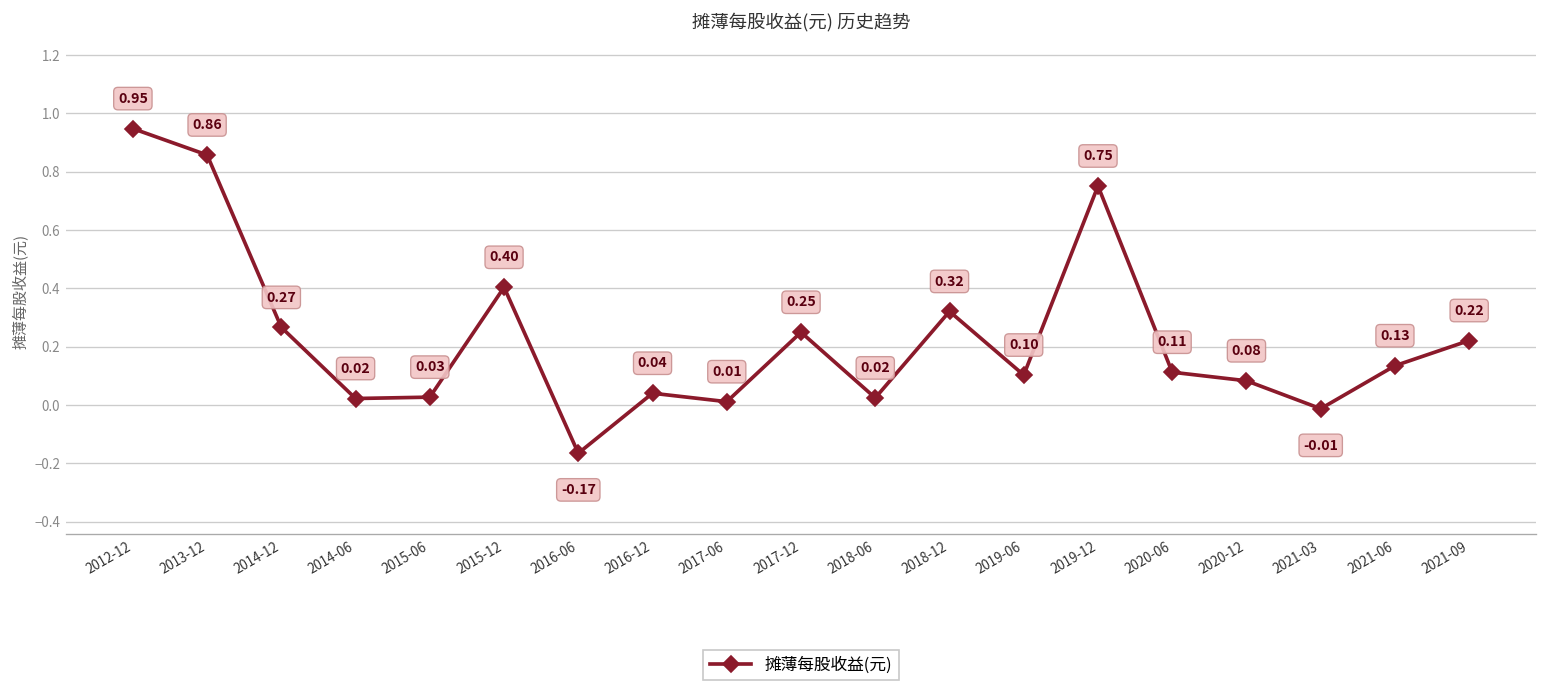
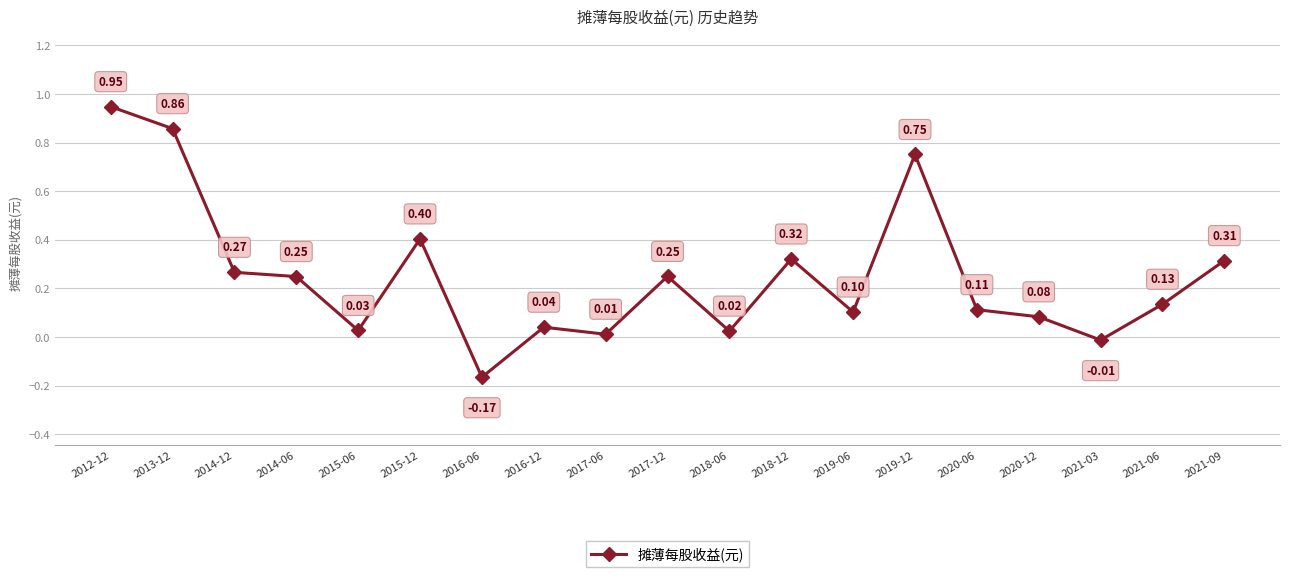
2014-06: 0.02 -> 0.25
2021-09: 0.22 -> 0.31
